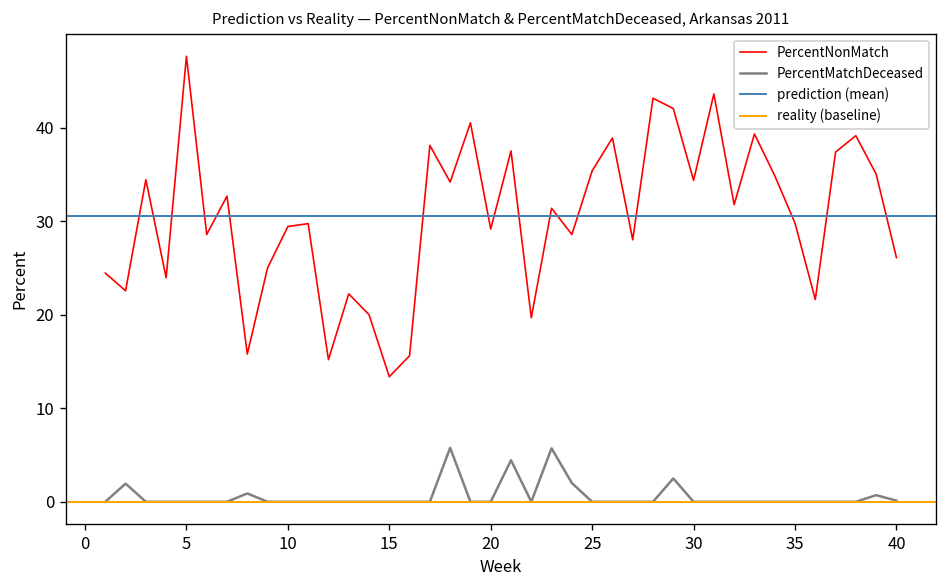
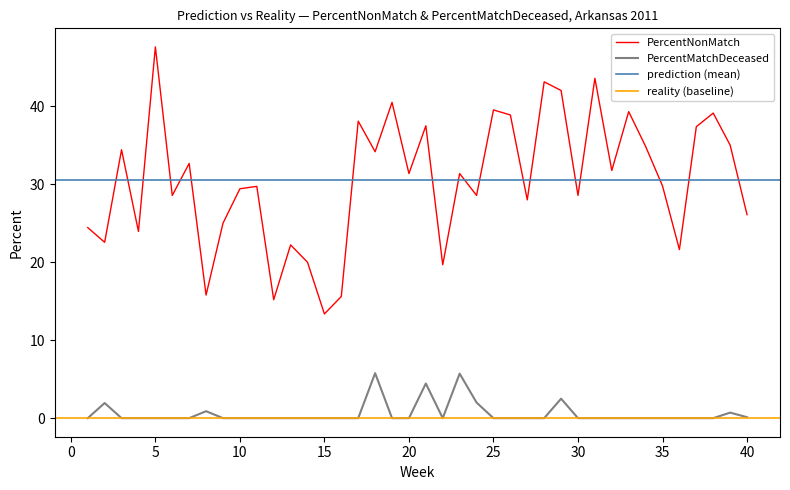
PercentNonMatch, 20: 29 -> 31
PercentNonMatch, 25: 35 -> 40
PercentNonMatch, 30: 34 -> 29
